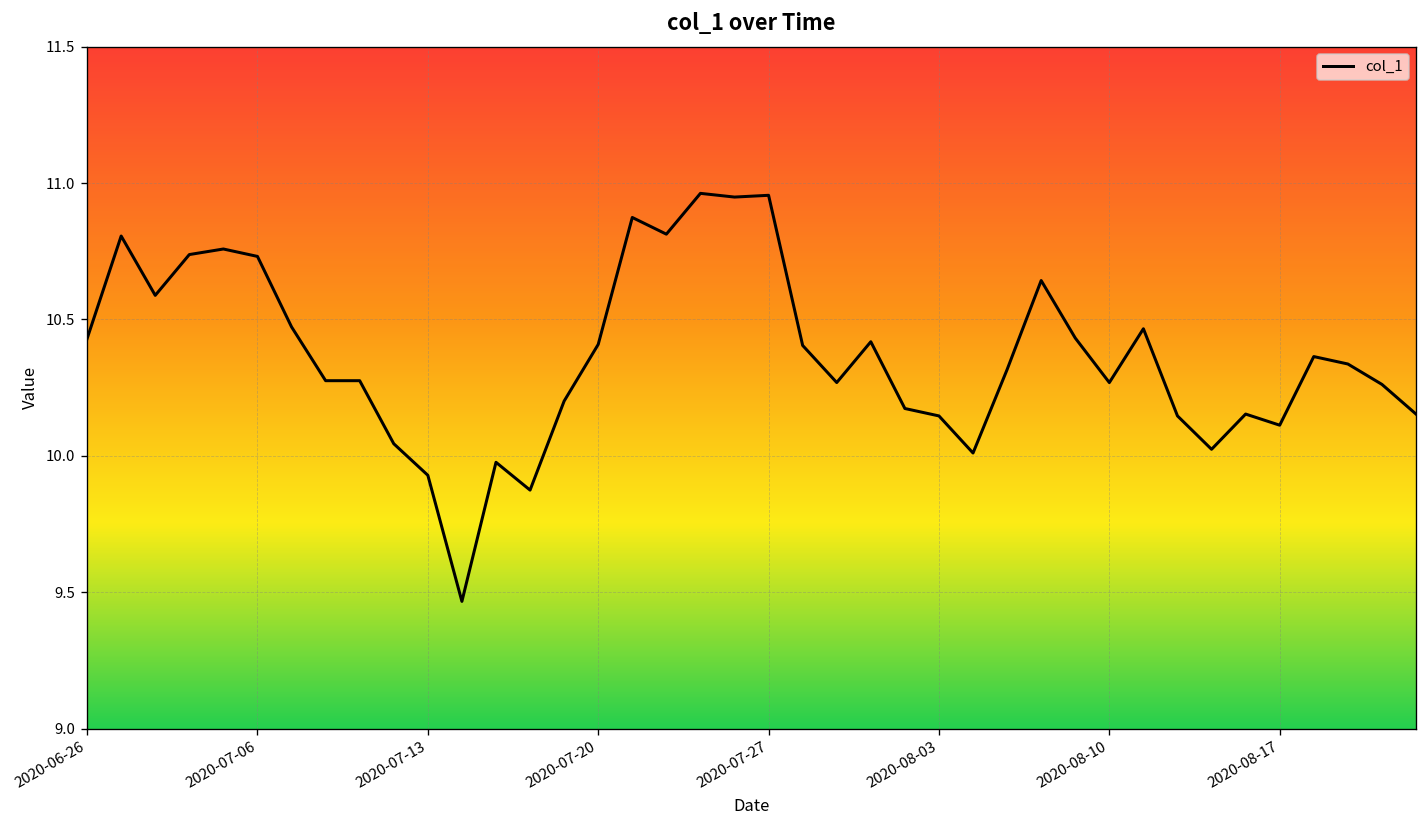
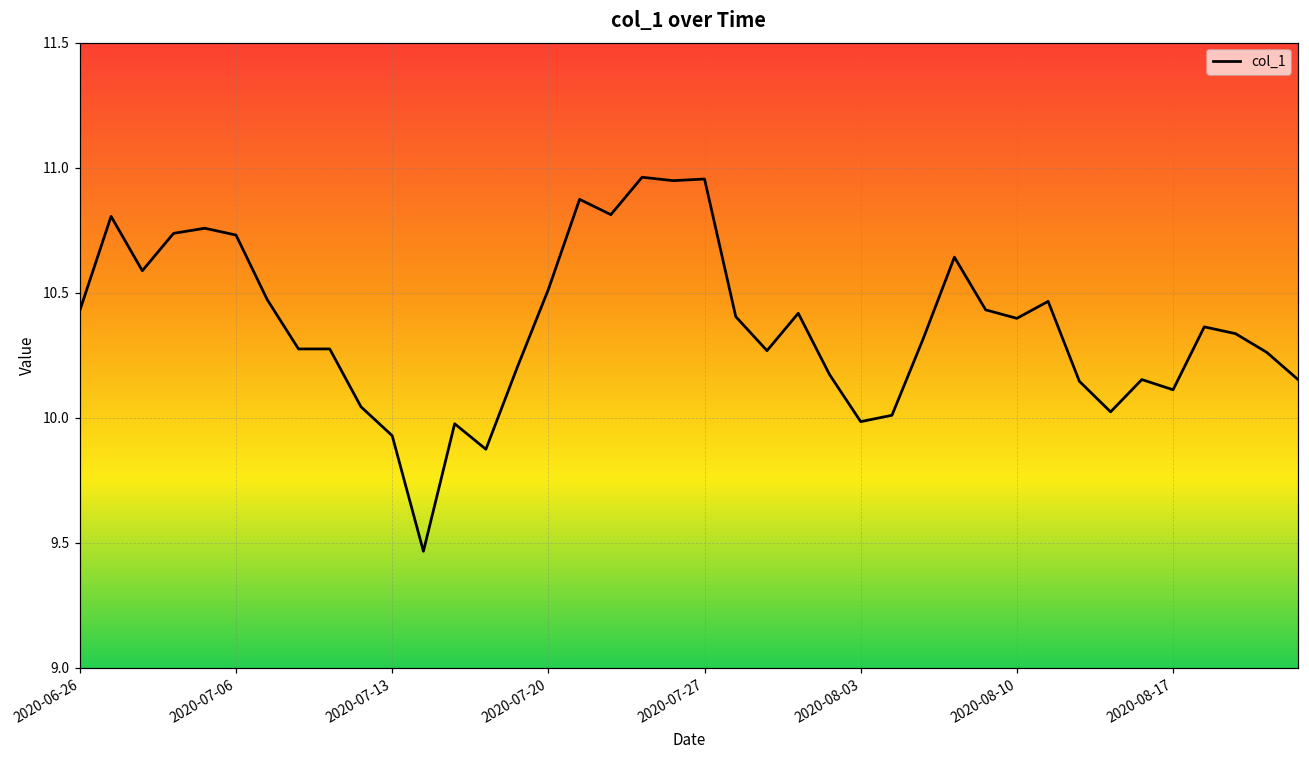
2020-07-20: 10.41 -> 10.51
2020-08-03: 10.15 -> 9.98
2020-08-10: 10.27 -> 10.40
